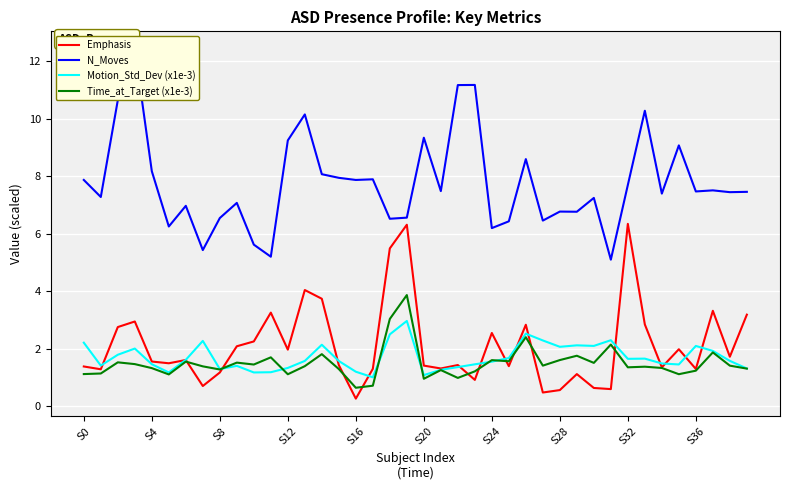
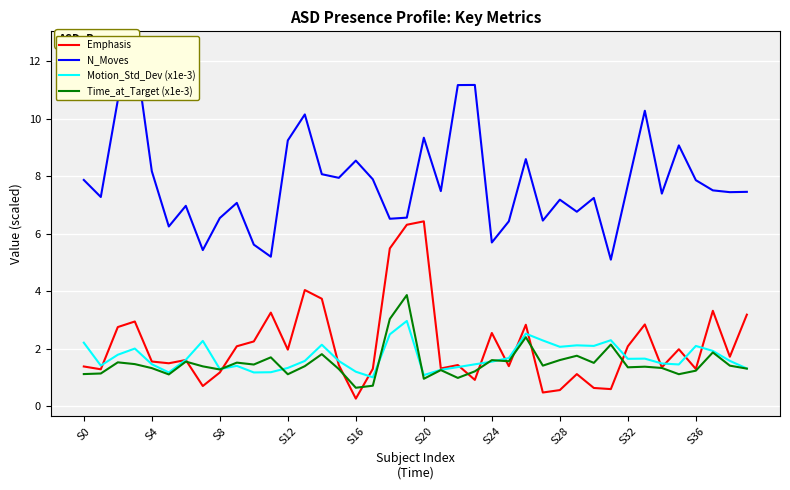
N_Moves, S16: 7.9 -> 8.5
Emphasis, S20: 1.4 -> 6.4
N_Moves, S24: 6.2 -> 5.7
N_Moves, S28: 6.8 -> 7.2
Emphasis, S32: 6.3 -> 2.1
N_Moves, S36: 7.5 -> 7.9
